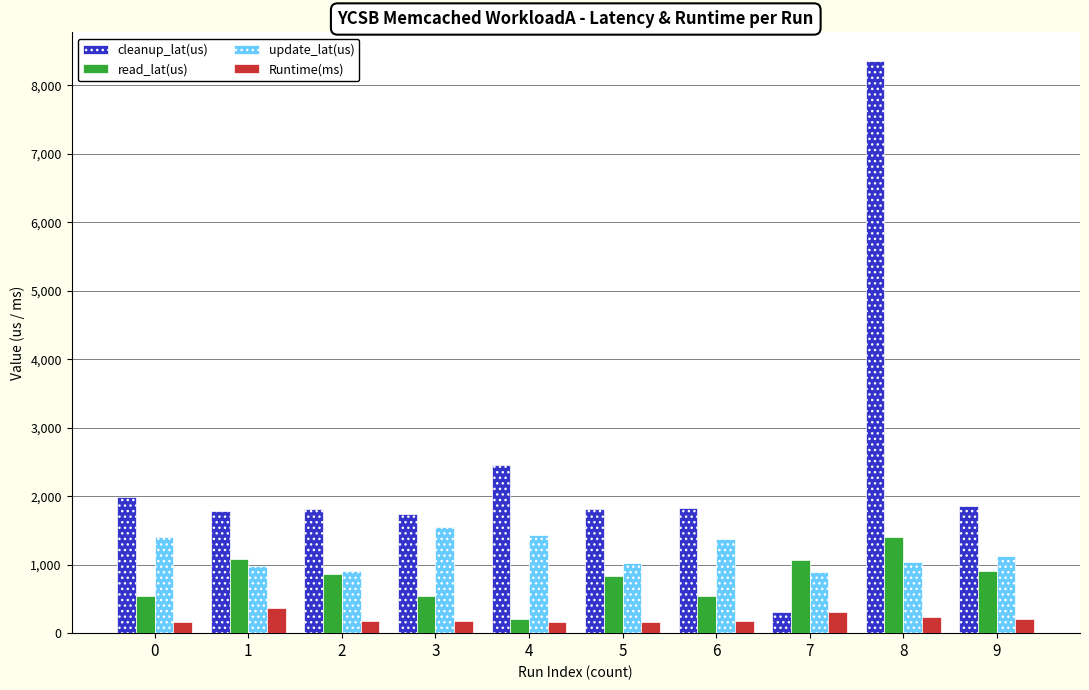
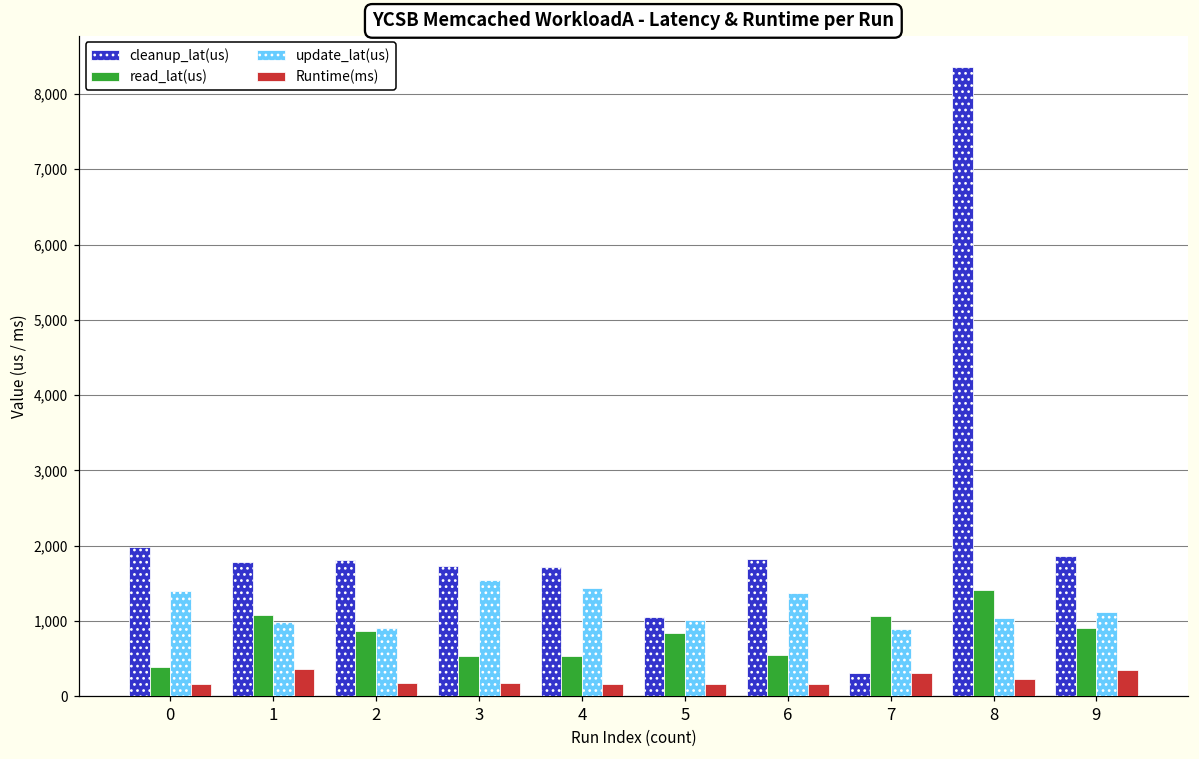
read_lat(us), 0: 500 -> 400
cleanup_lat(us), 4: 2,500 -> 1,700
read_lat(us), 4: 200 -> 500
cleanup_lat(us), 5: 1,800 -> 1,100
Runtime(ms), 9: 200 -> 400
